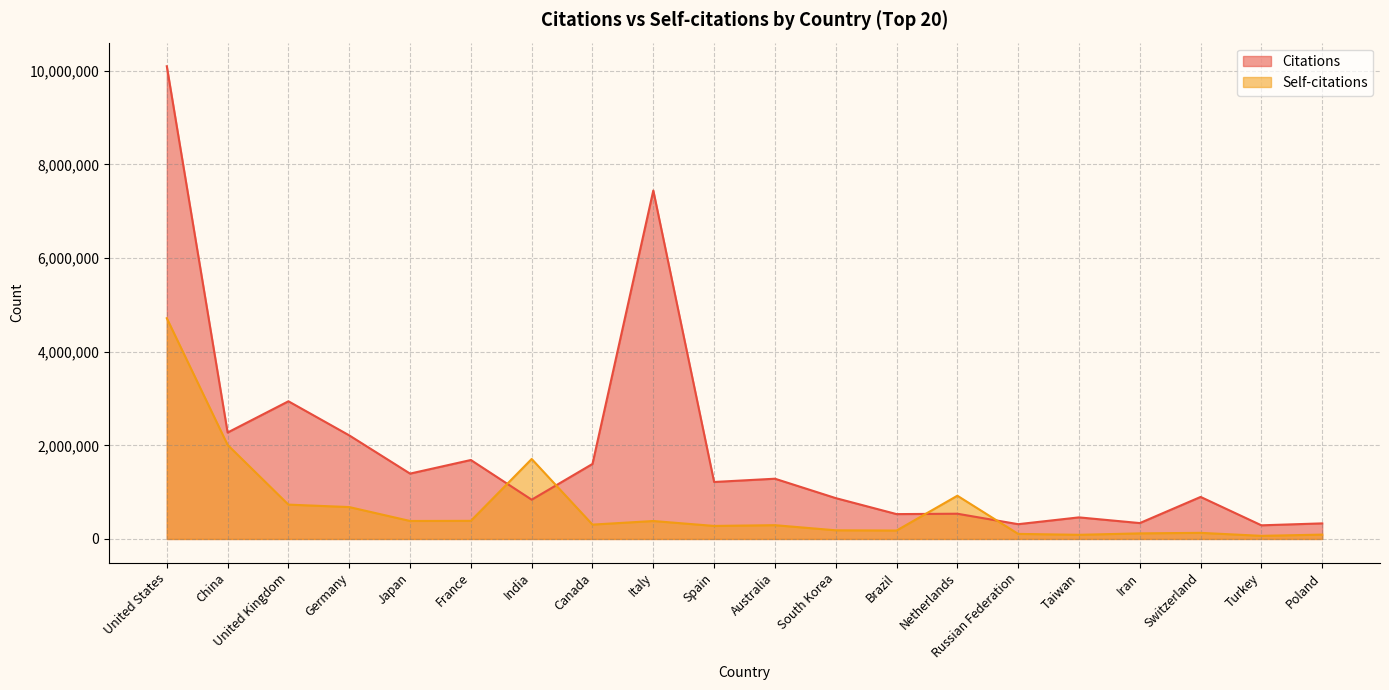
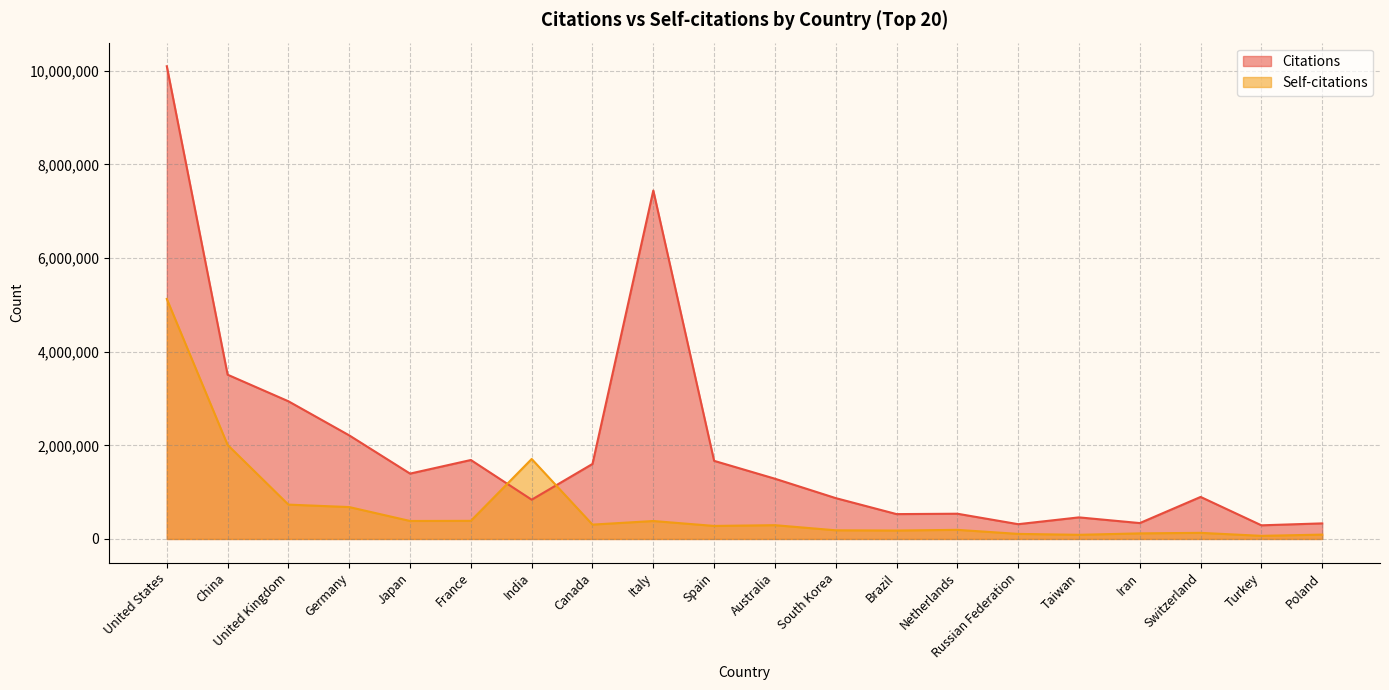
Self-citations, United States: 4,700,000 -> 5,100,000
Citations, China: 2,300,000 -> 3,500,000
Citations, Spain: 1,200,000 -> 1,700,000
Self-citations, Netherlands: 900,000 -> 200,000
